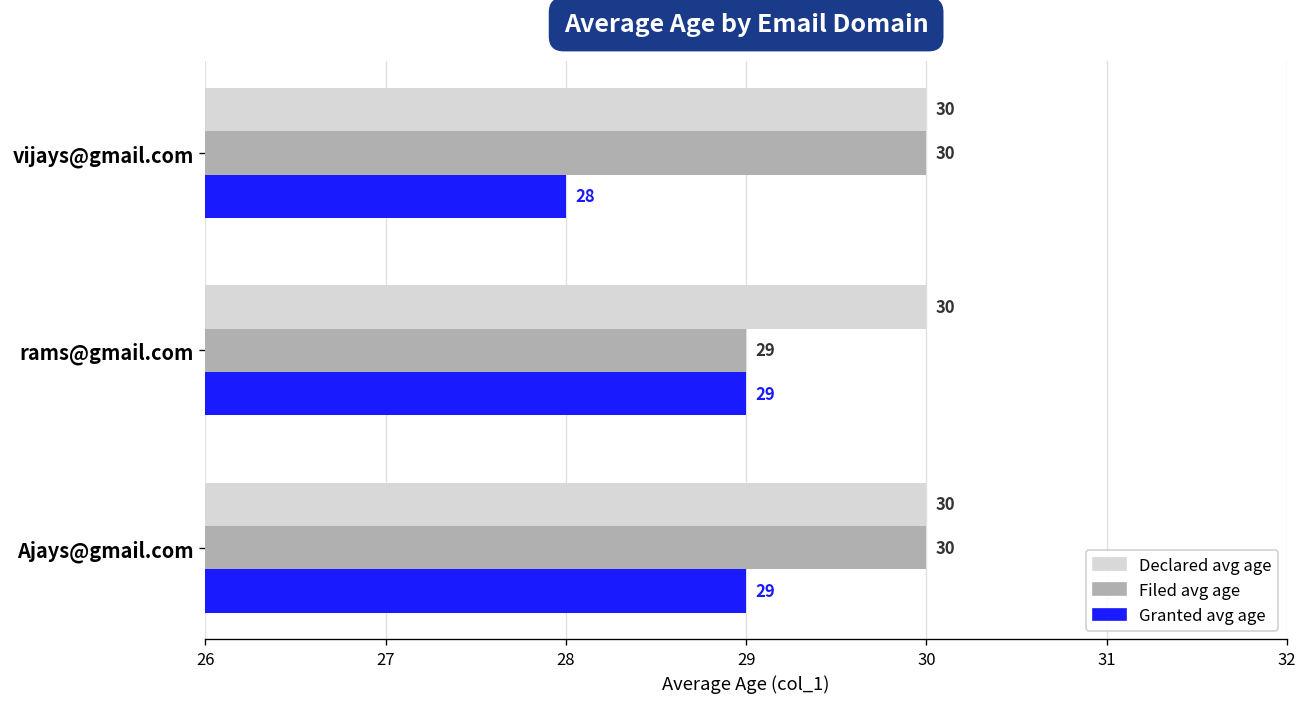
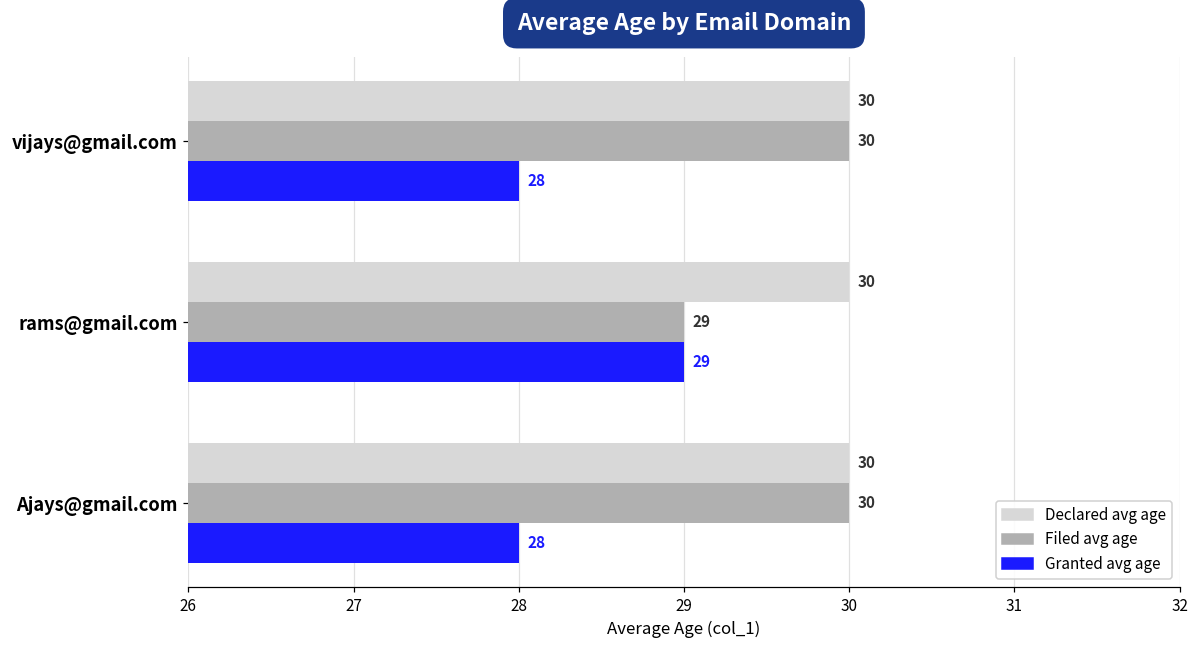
Granted avg age, Ajays@gmail.com: 29 -> 28
